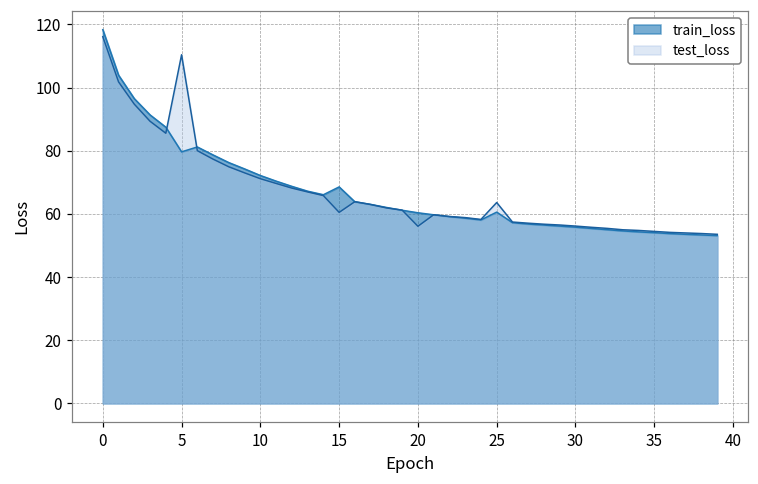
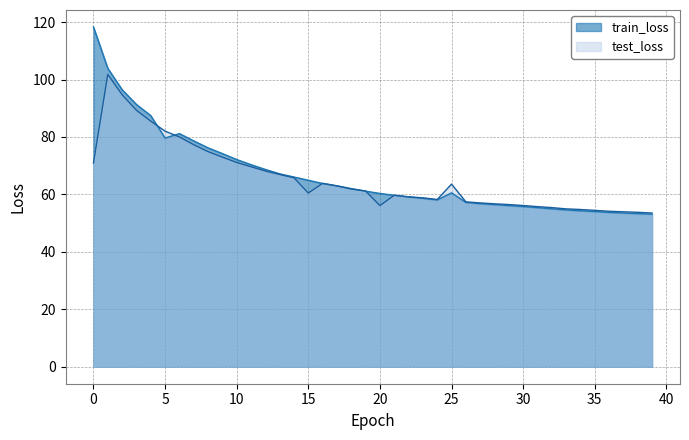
test_loss, 0: 116 -> 71
test_loss, 5: 110 -> 82
train_loss, 15: 69 -> 65
